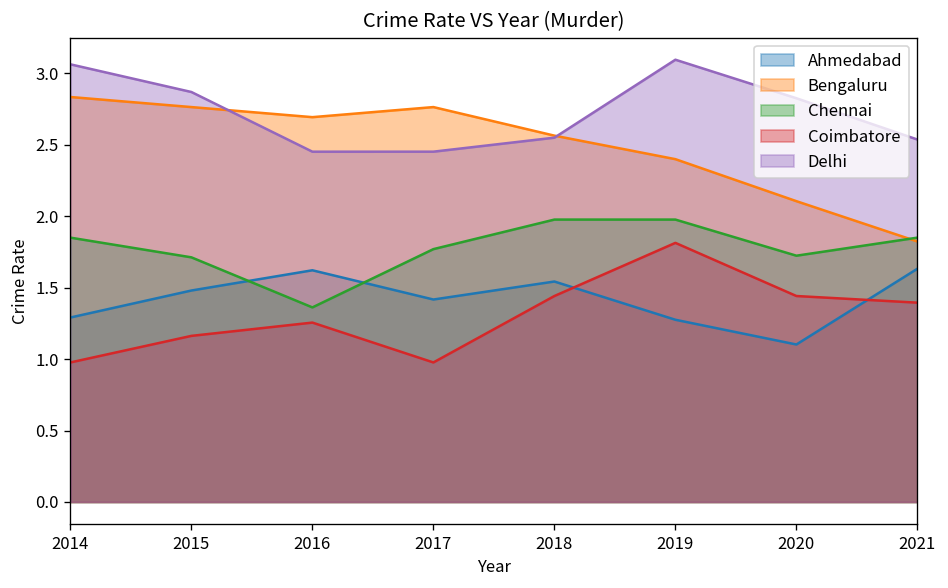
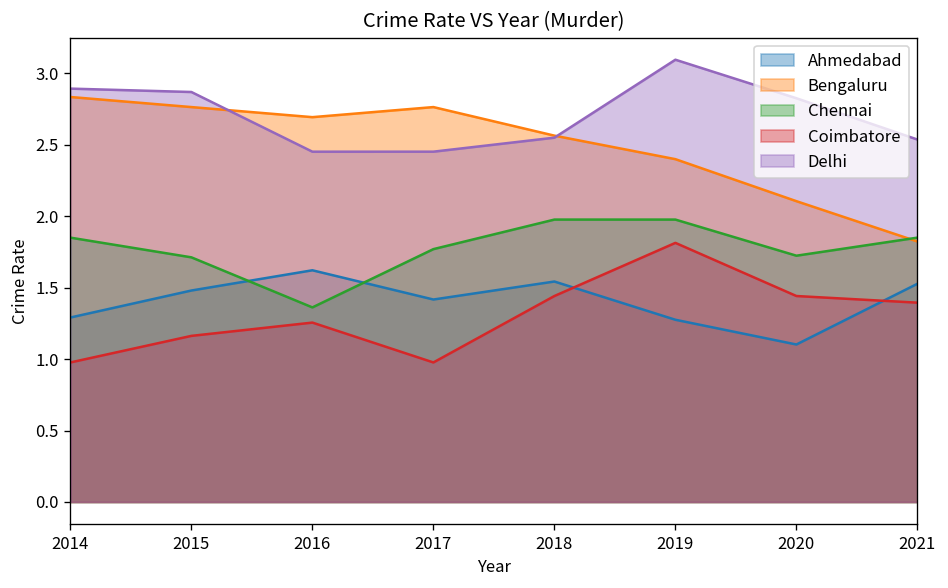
Delhi, 2014: 3.06 -> 2.89
Ahmedabad, 2021: 1.63 -> 1.53
